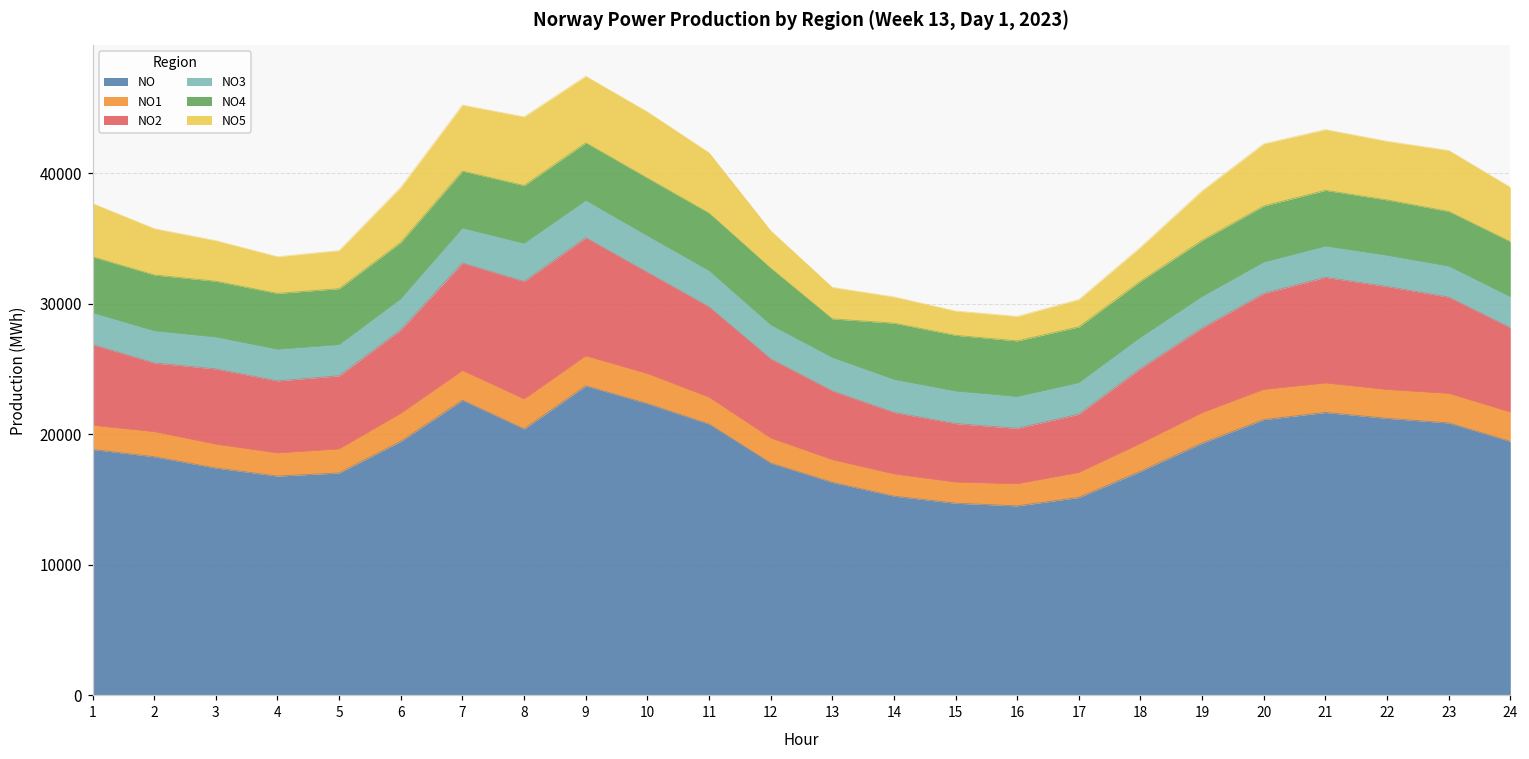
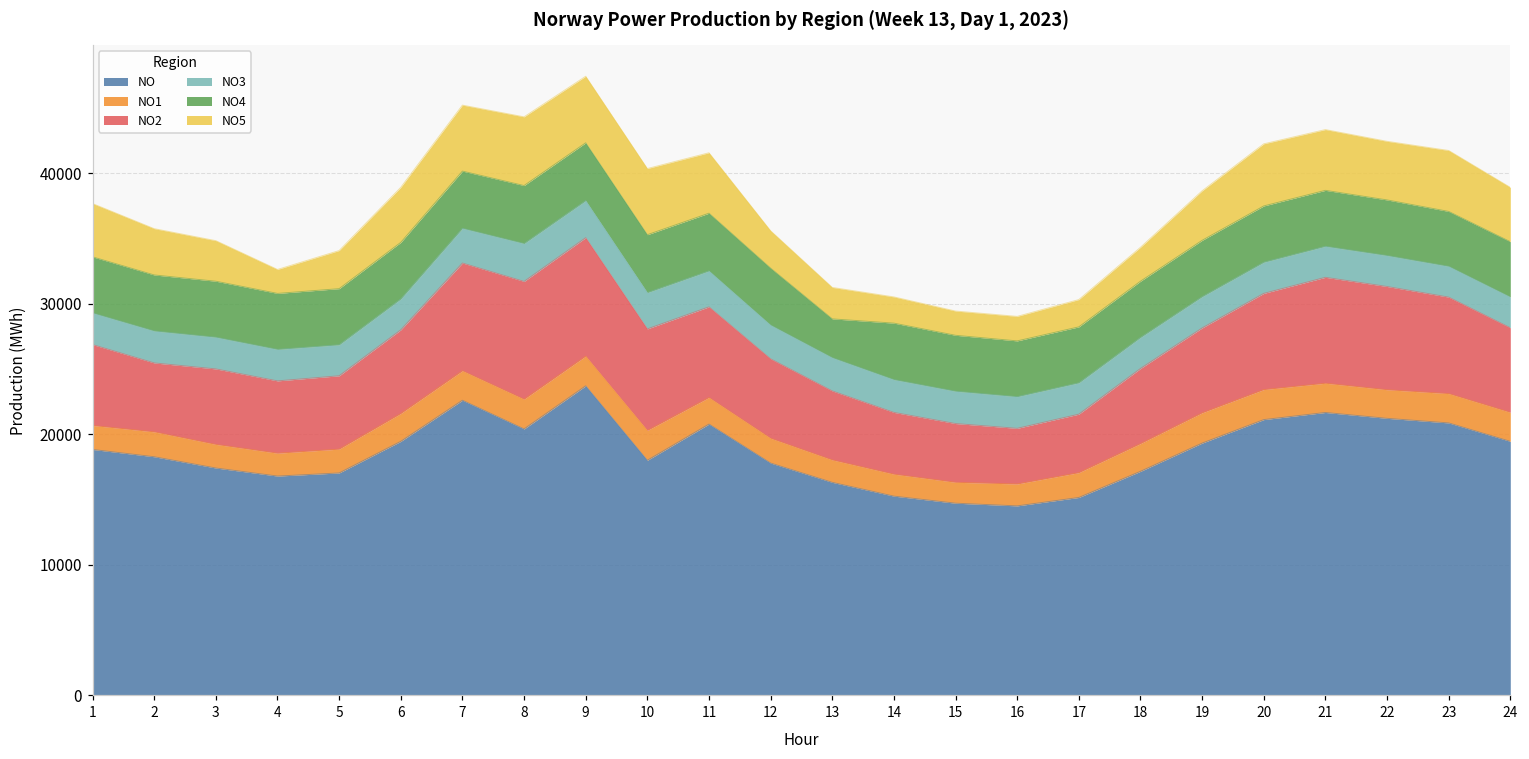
NO5, 4: 2800 -> 1800
NO, 10: 22300 -> 18000
